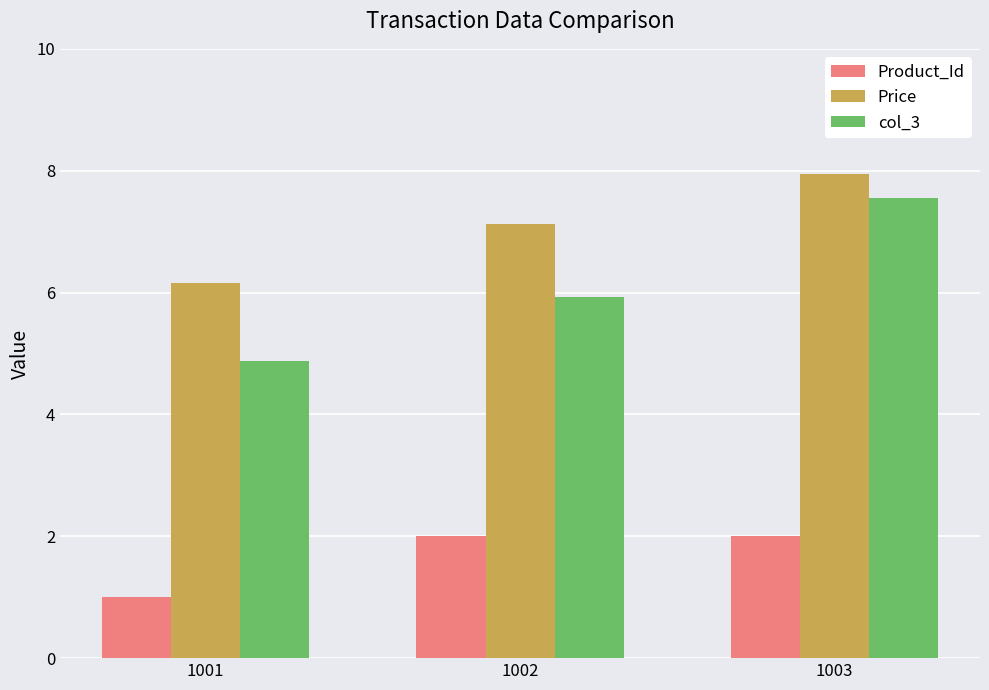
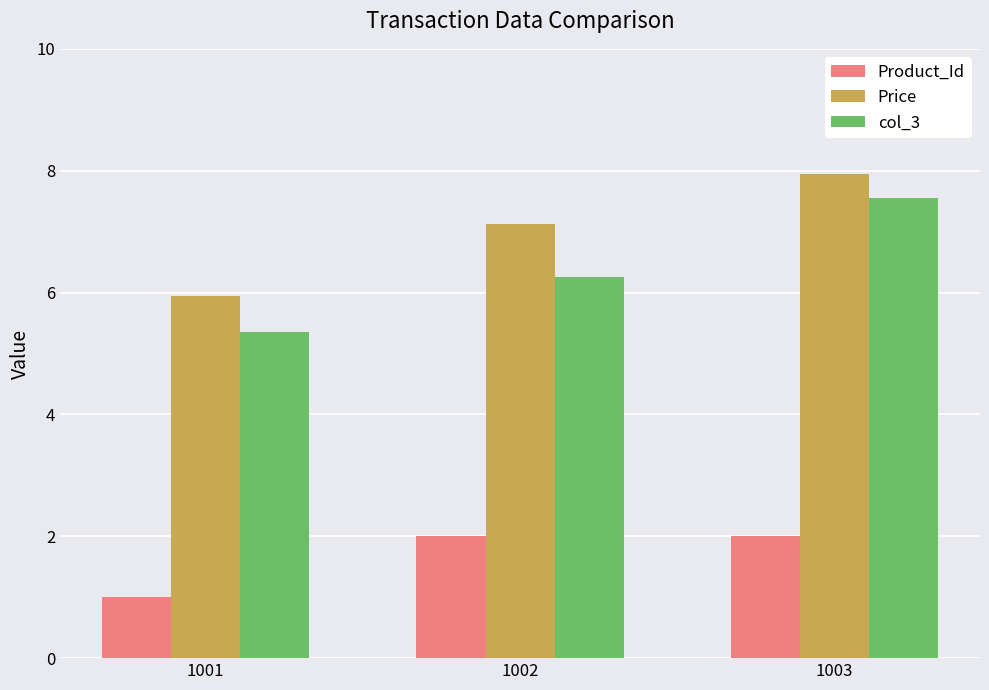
Price, 1001: 6.2 -> 6.0
col_3, 1001: 4.9 -> 5.4
col_3, 1002: 5.9 -> 6.3
